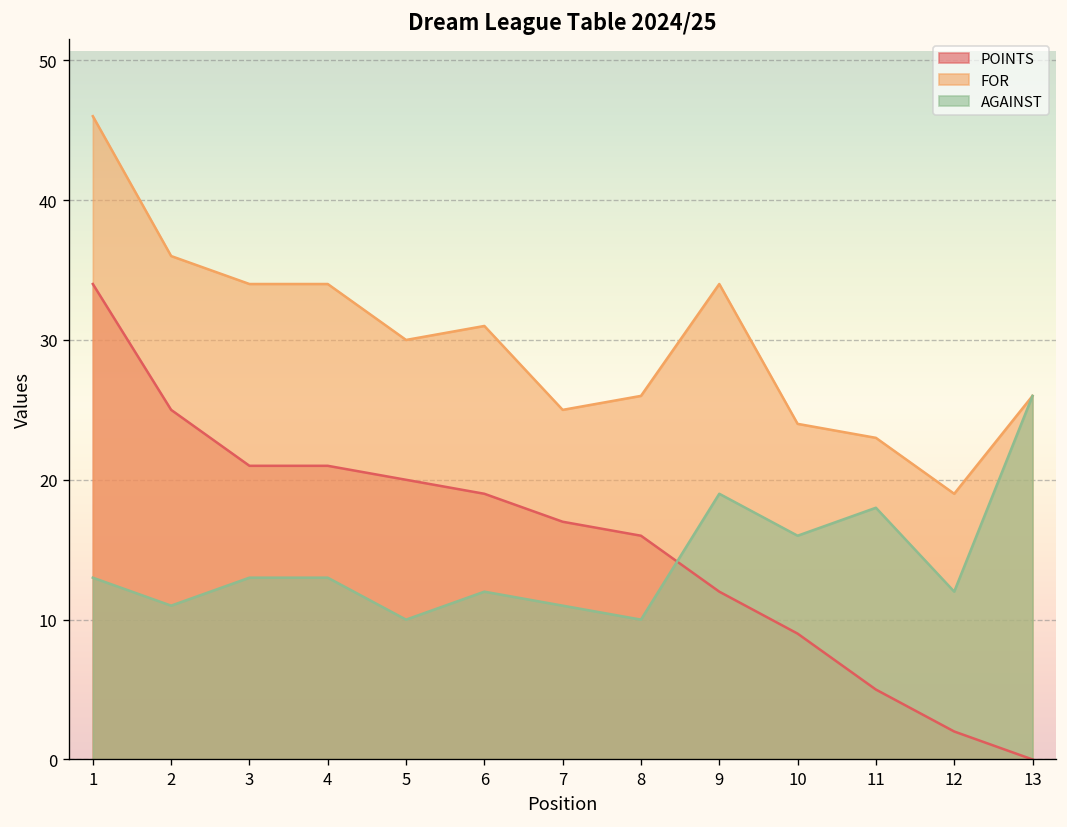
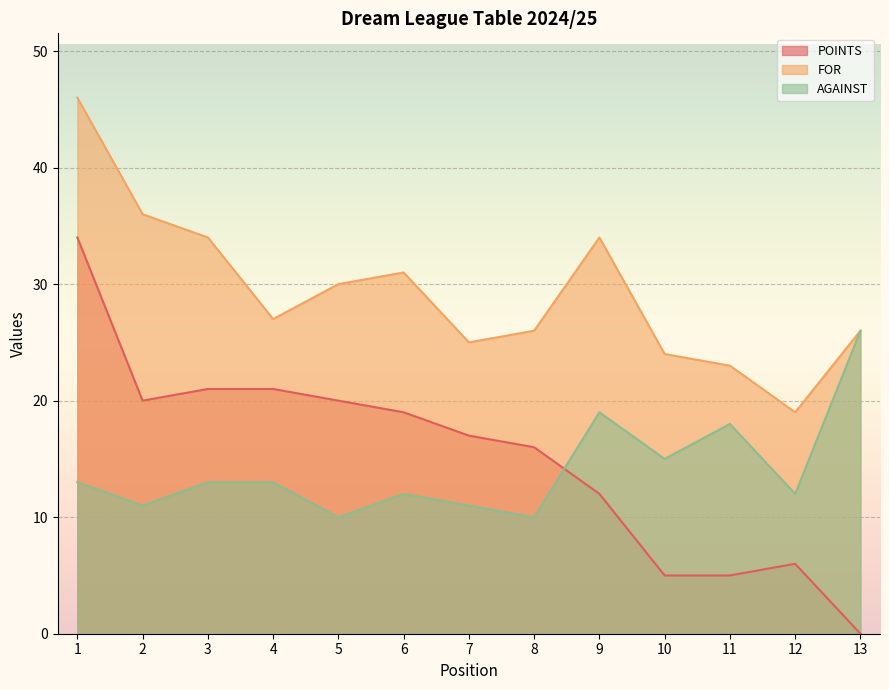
POINTS, 2: 25 -> 20
FOR, 4: 34 -> 27
POINTS, 10: 9 -> 5
AGAINST, 10: 16 -> 15
POINTS, 12: 2 -> 6
